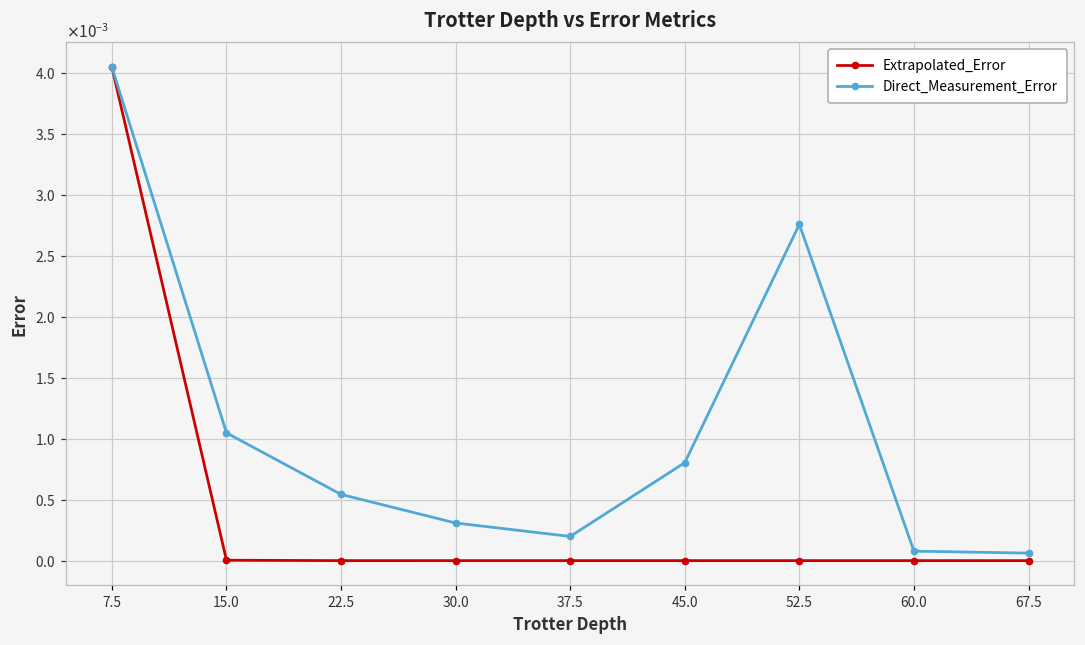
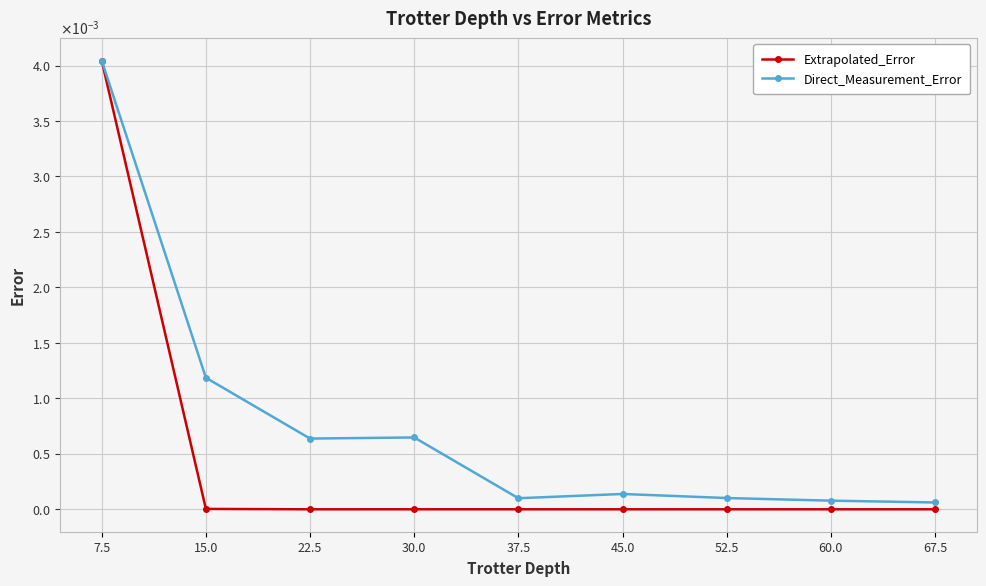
Direct_Measurement_Error, 15.0: 0.00105 -> 0.00119
Direct_Measurement_Error, 22.5: 0.00054 -> 0.00064
Direct_Measurement_Error, 30.0: 0.00031 -> 0.00065
Direct_Measurement_Error, 37.5: 0.00020 -> 0.00010
Direct_Measurement_Error, 45.0: 0.00080 -> 0.00014
Direct_Measurement_Error, 52.5: 0.00276 -> 0.00010
